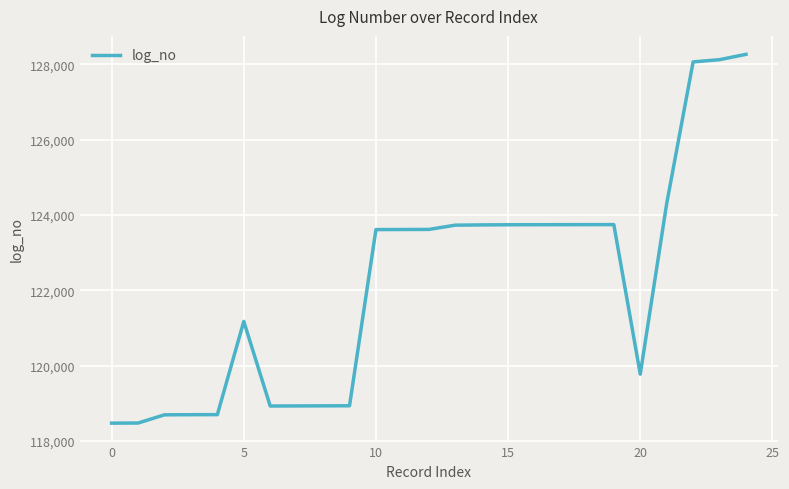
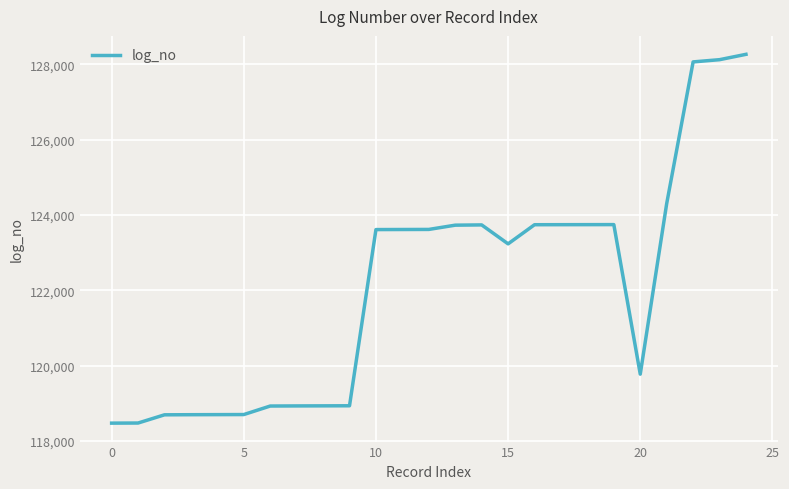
5: 121,200 -> 118,700
15: 123,700 -> 123,200
